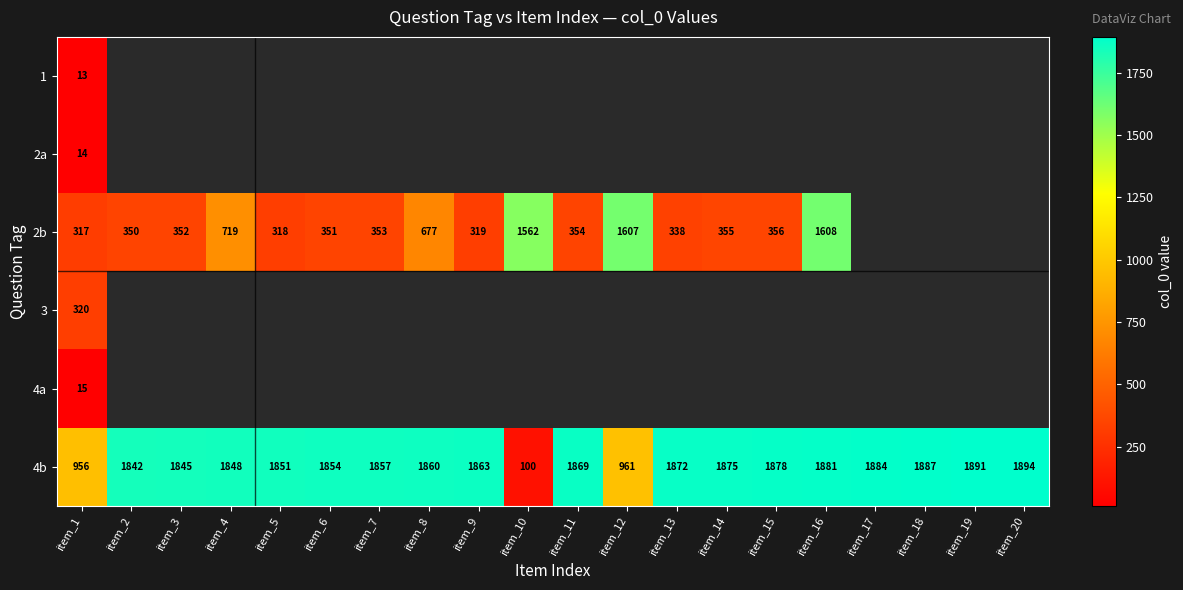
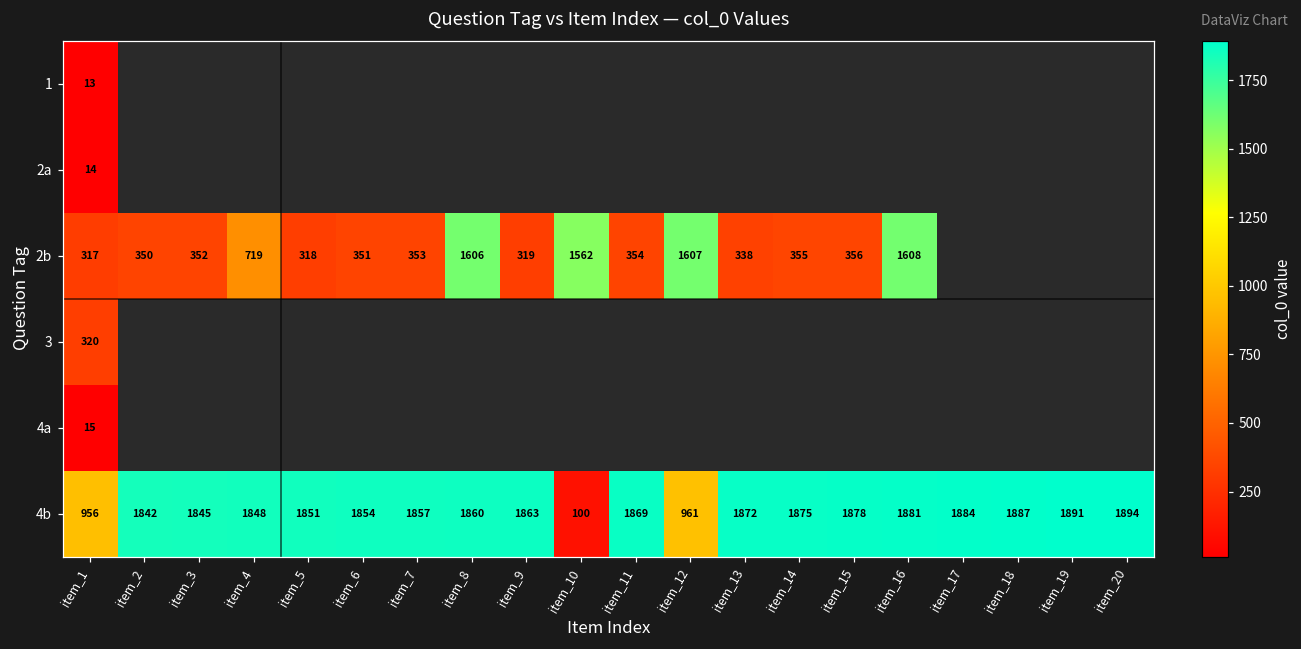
2b, item_8: 677 -> 1606
